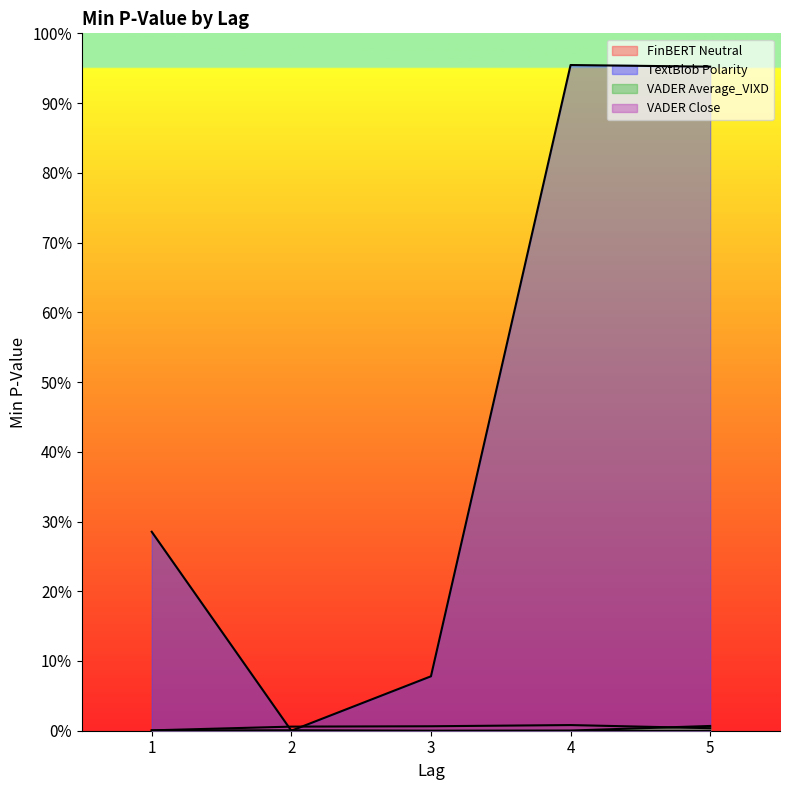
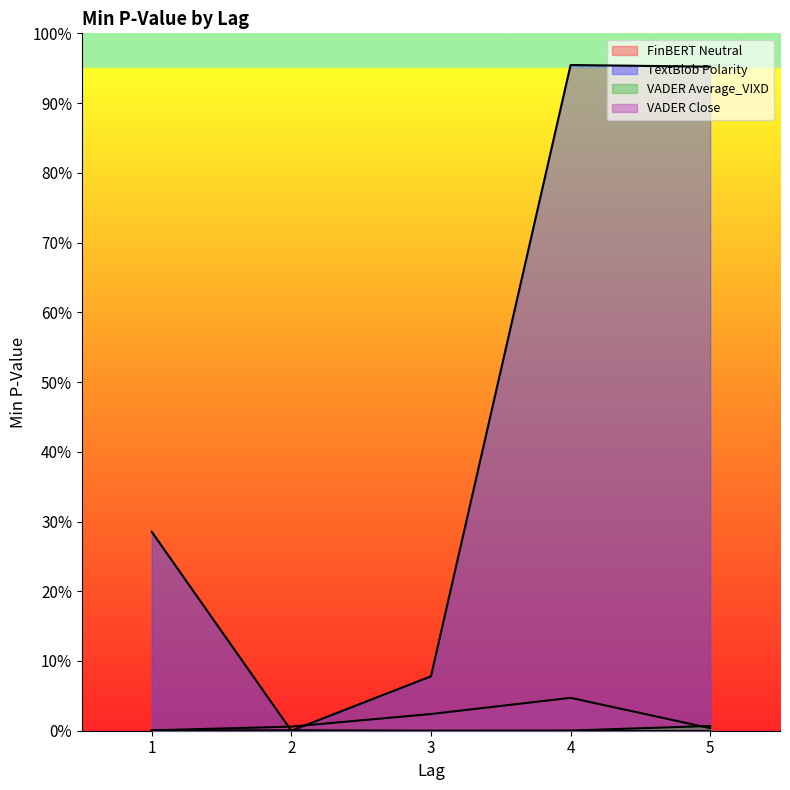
FinBERT Neutral, 3: 1% -> 2%
FinBERT Neutral, 4: 1% -> 5%
